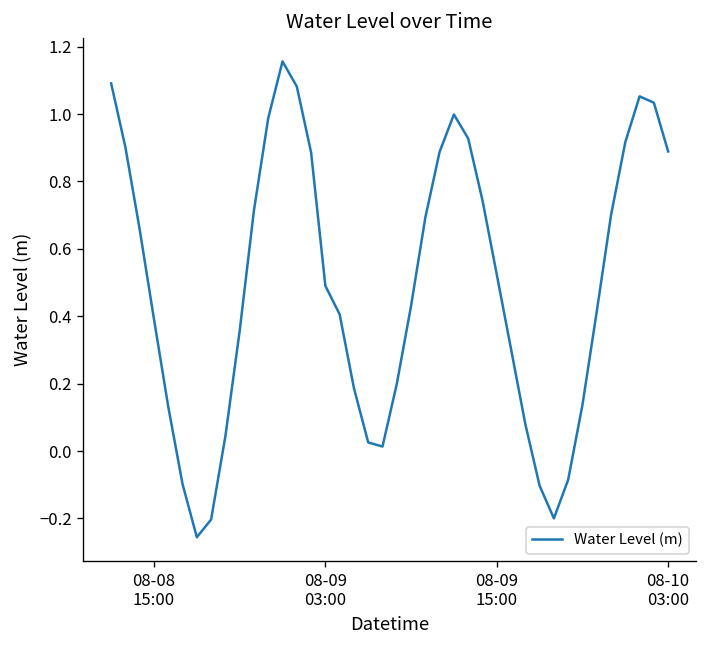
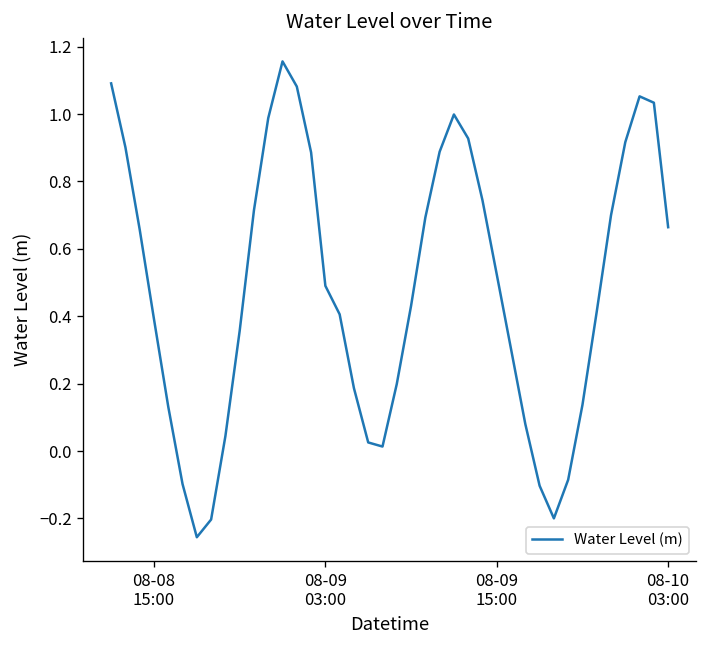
08-10 03:00: 0.89 -> 0.66
